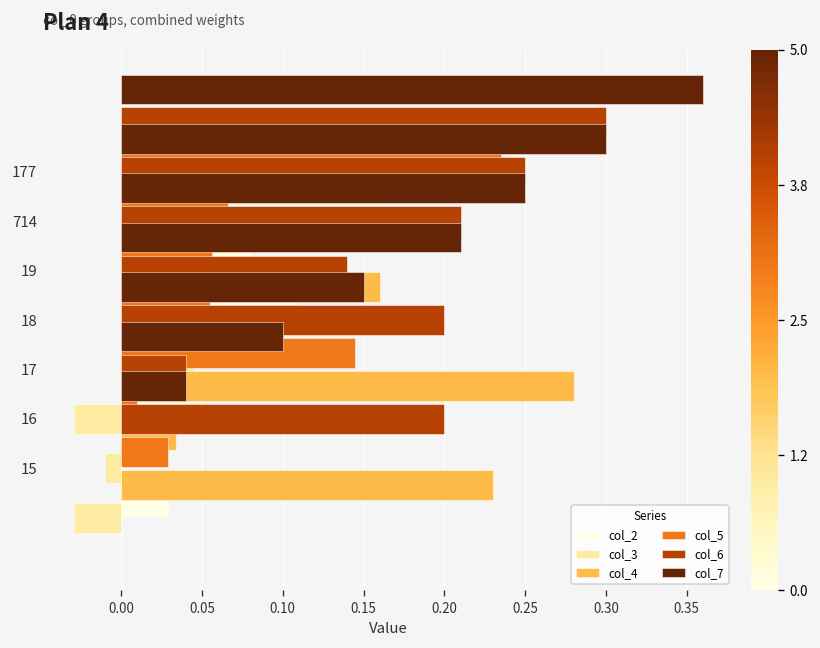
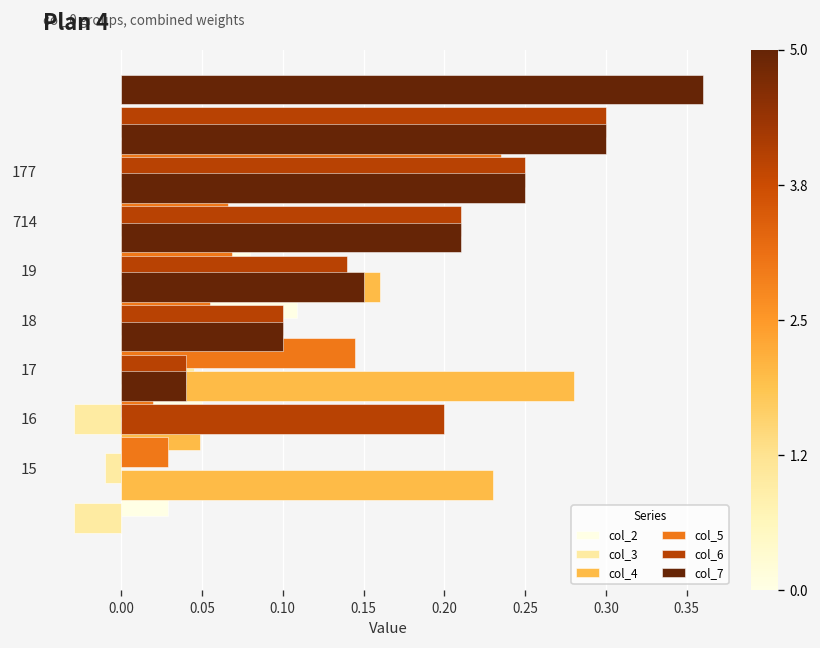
col_5, 19: 0.056 -> 0.069
col_6, 18: 0.2 -> 0.1
col_5, 16: 0.01 -> 0.02
col_4, 16: 0.034 -> 0.049
